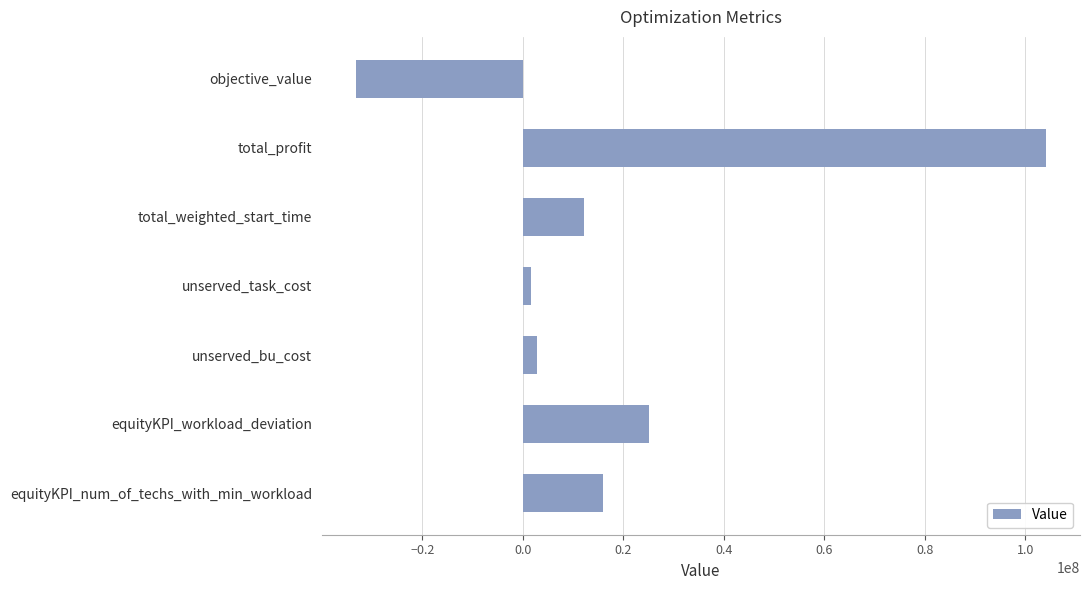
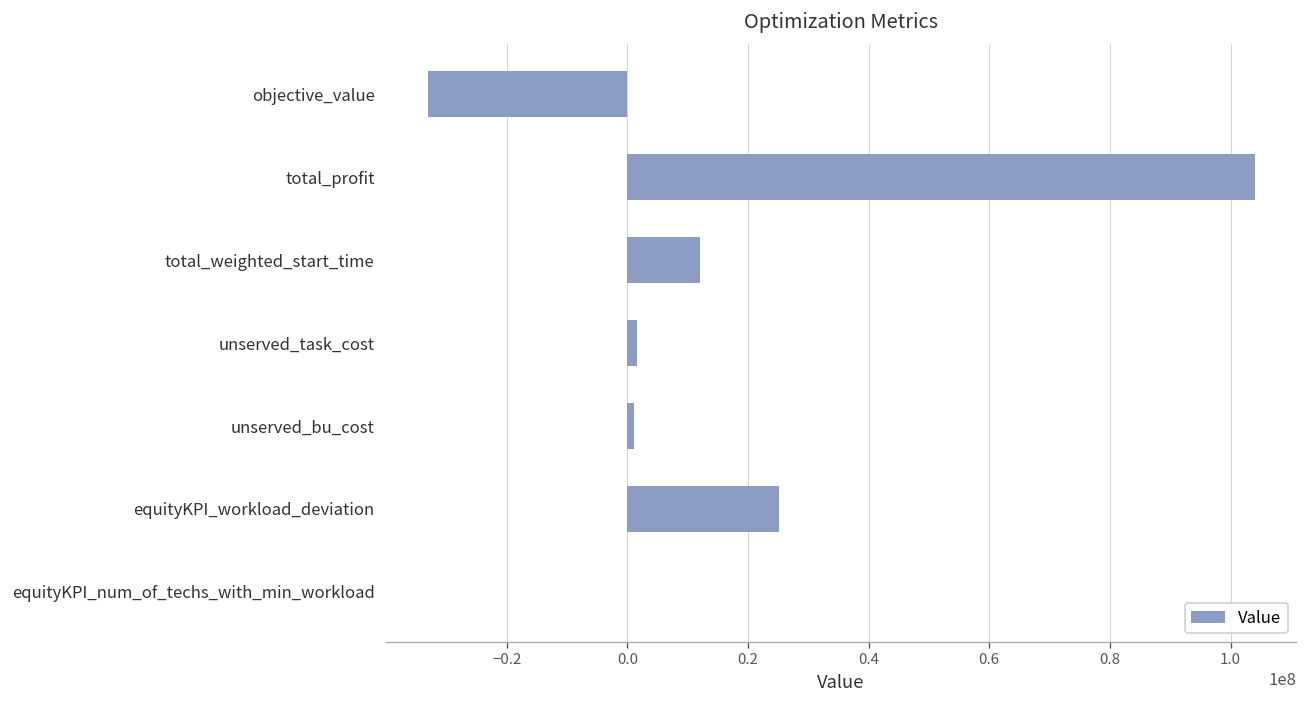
unserved_bu_cost: 3000000 -> 1000000
equityKPI_num_of_techs_with_min_workload: 16000000 -> 0
